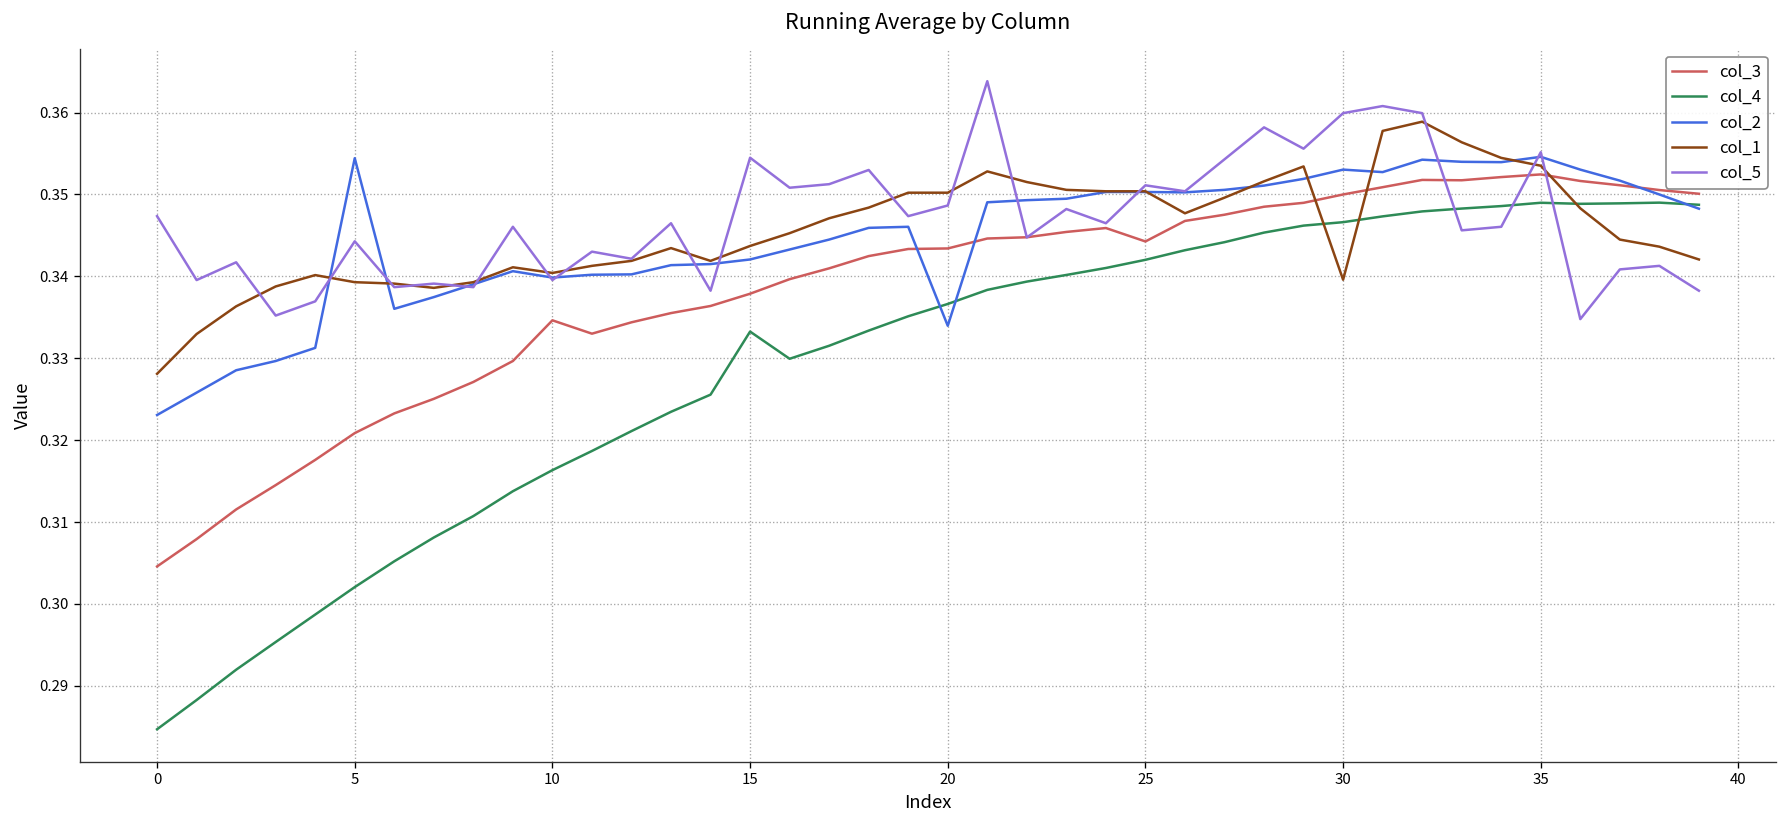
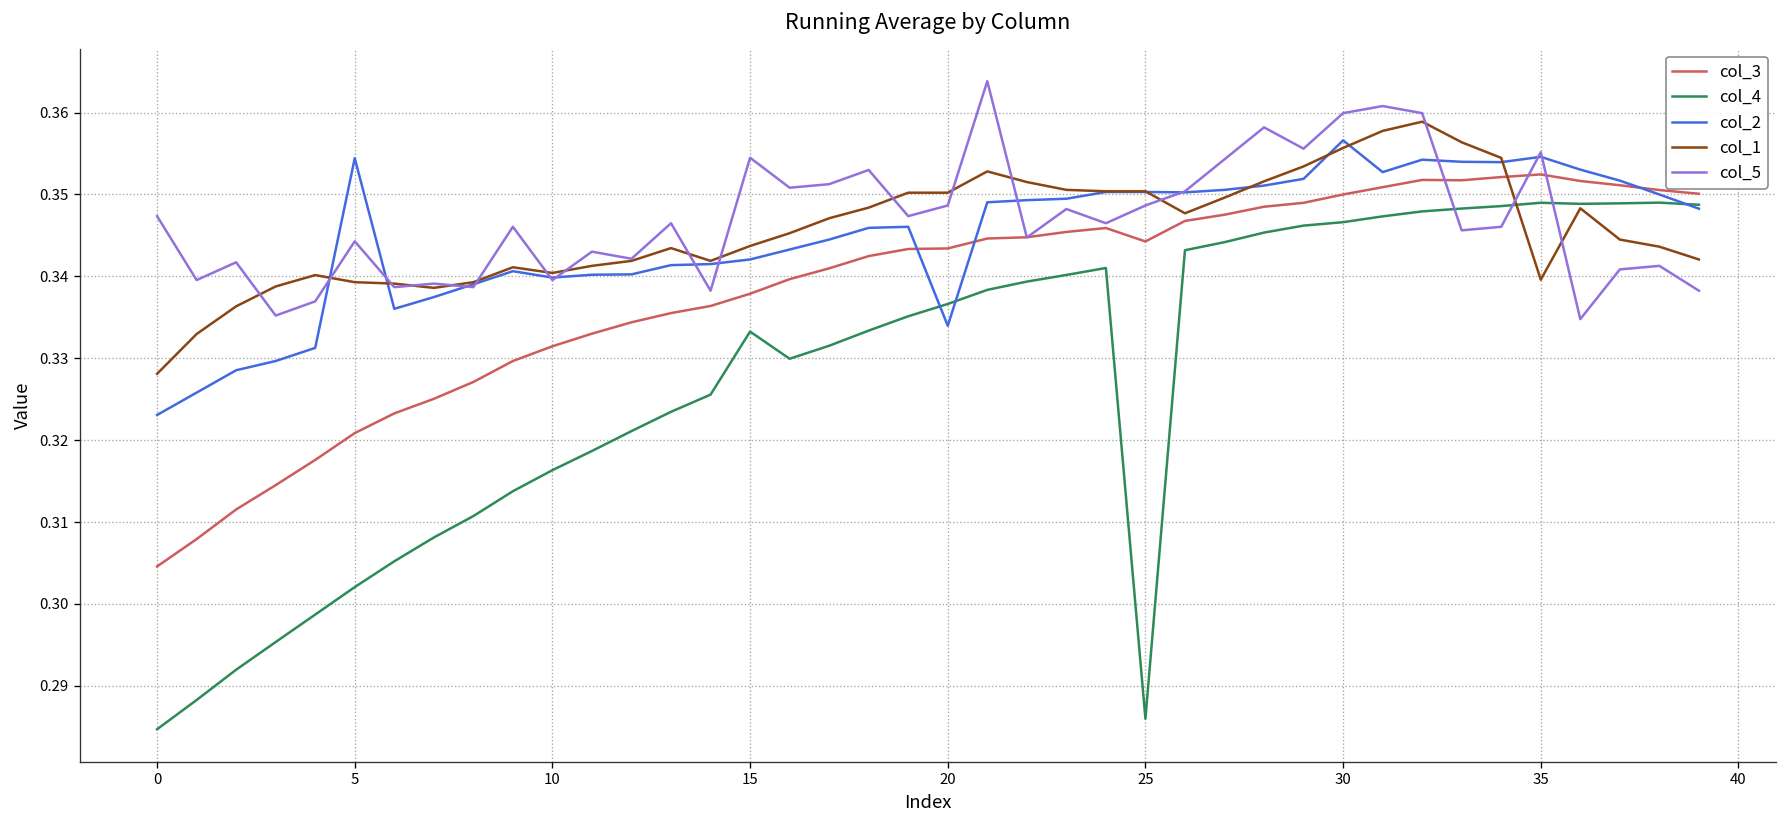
col_3, 10: 0.335 -> 0.331
col_4, 25: 0.342 -> 0.286
col_5, 25: 0.351 -> 0.349
col_2, 30: 0.353 -> 0.357
col_1, 30: 0.340 -> 0.356
col_1, 35: 0.354 -> 0.340
